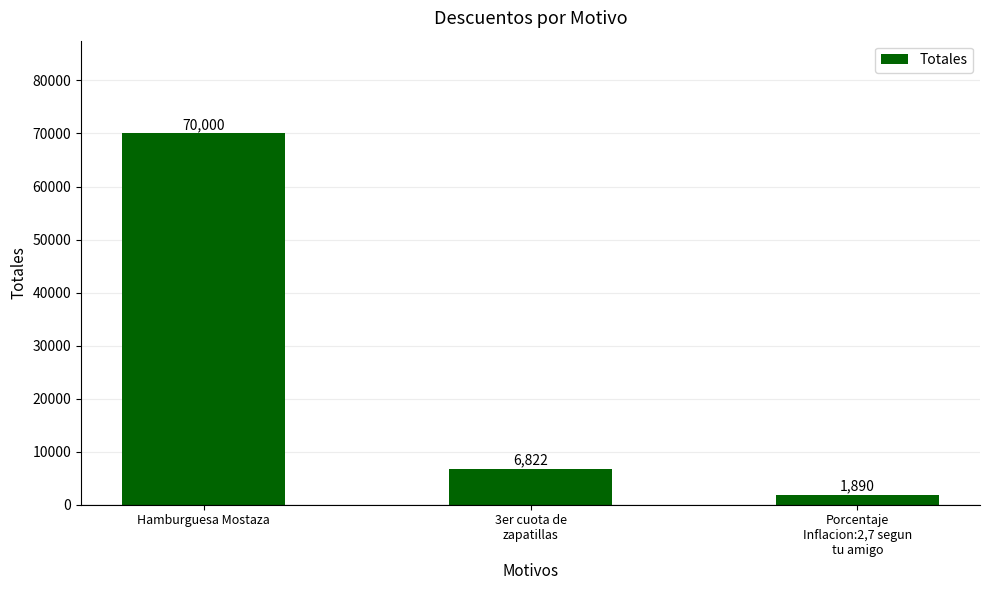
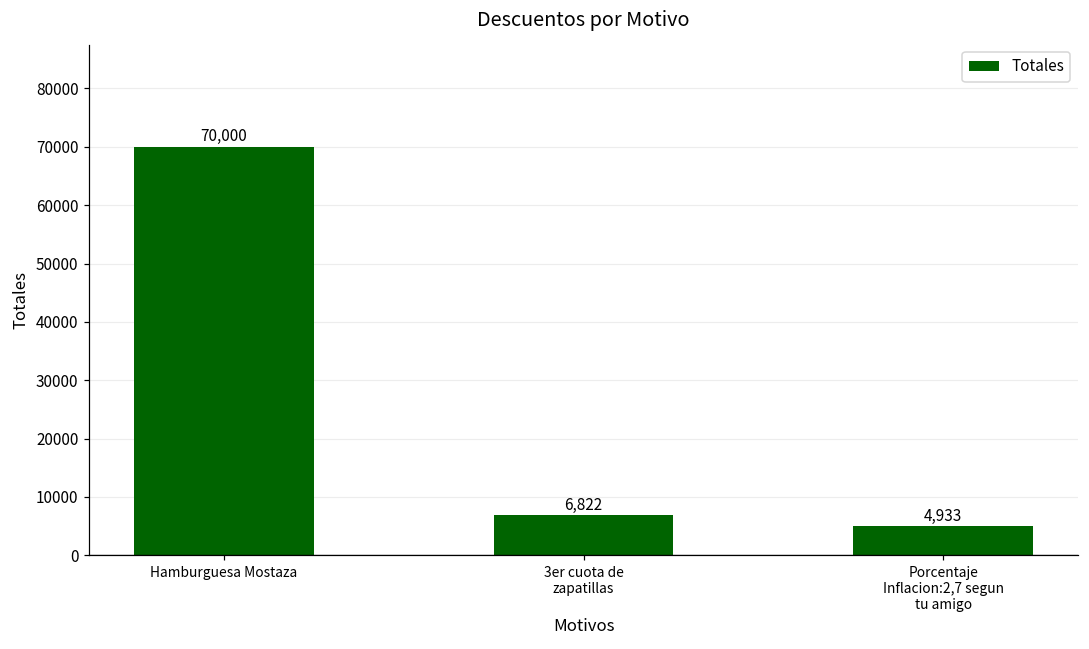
Porcentaje Inflacion:2,7 segun tu amigo: 1,890 -> 4,933
